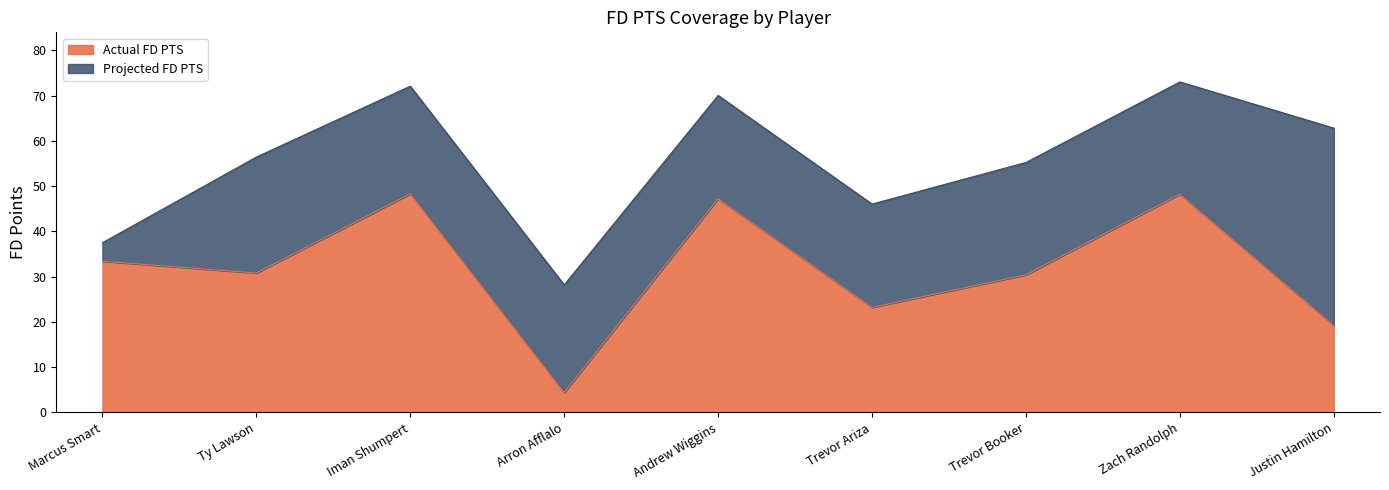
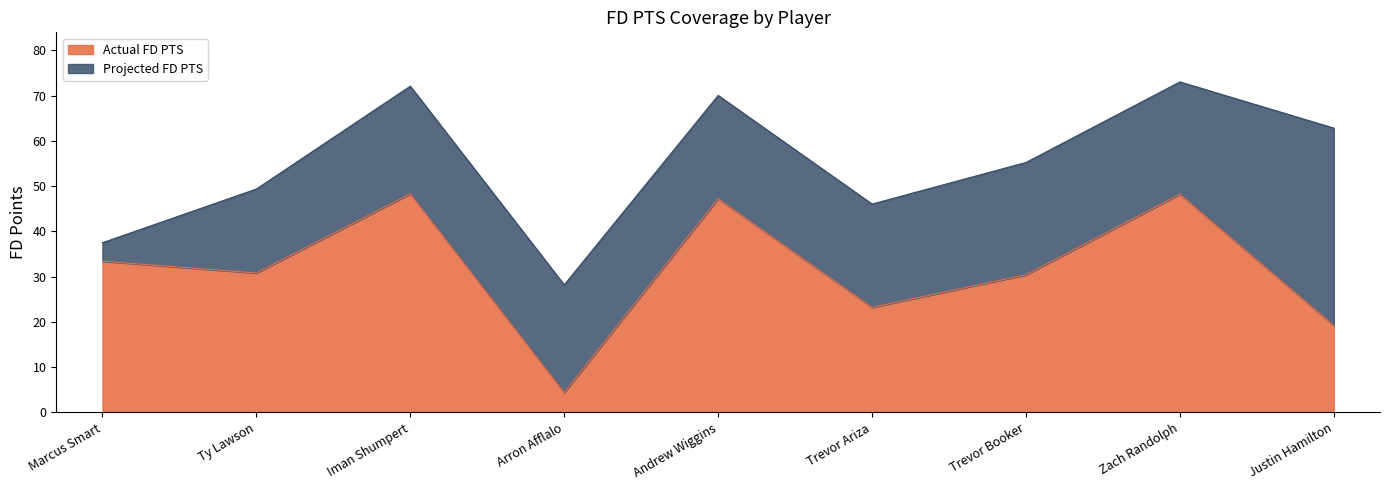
Projected FD PTS, Ty Lawson: 26 -> 19
